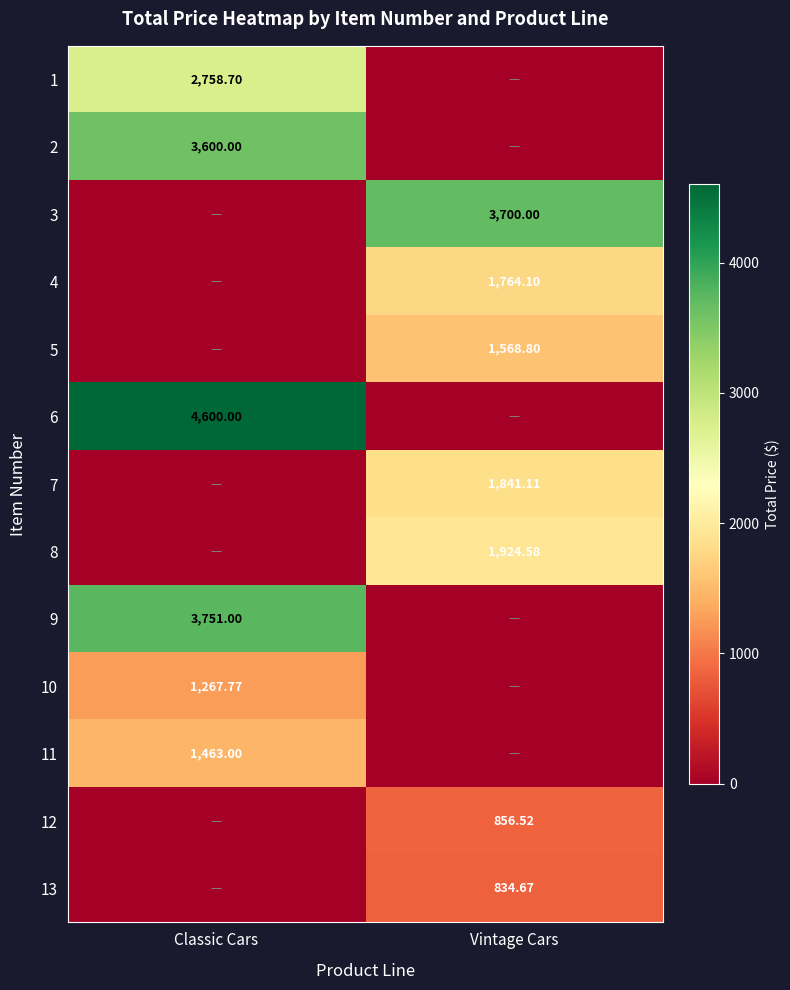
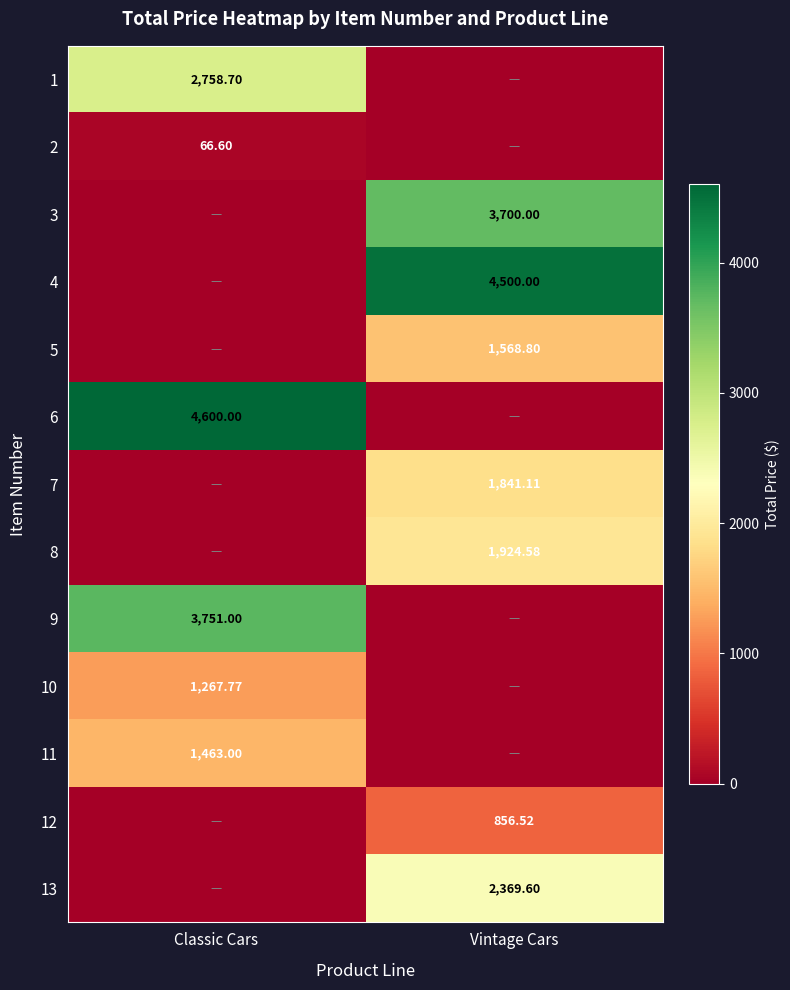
2, Classic Cars: 3,600.00 -> 66.60
4, Vintage Cars: 1,764.10 -> 4,500.00
13, Vintage Cars: 834.67 -> 2,369.60
